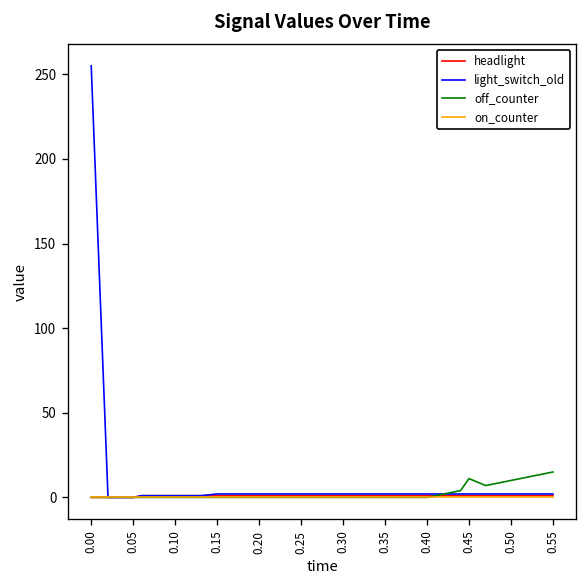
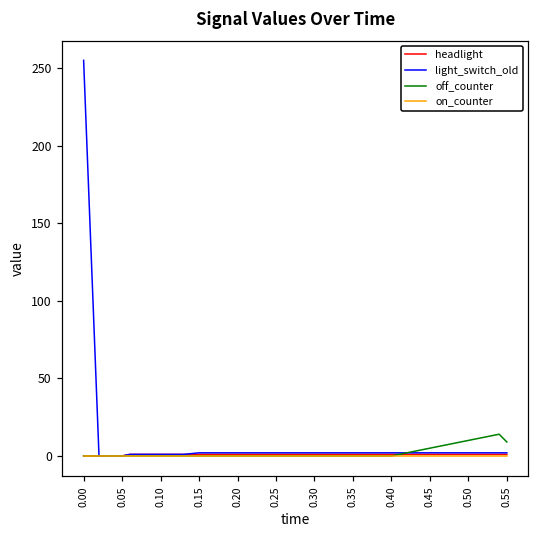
off_counter, 0.45: 11 -> 5
off_counter, 0.55: 15 -> 9
